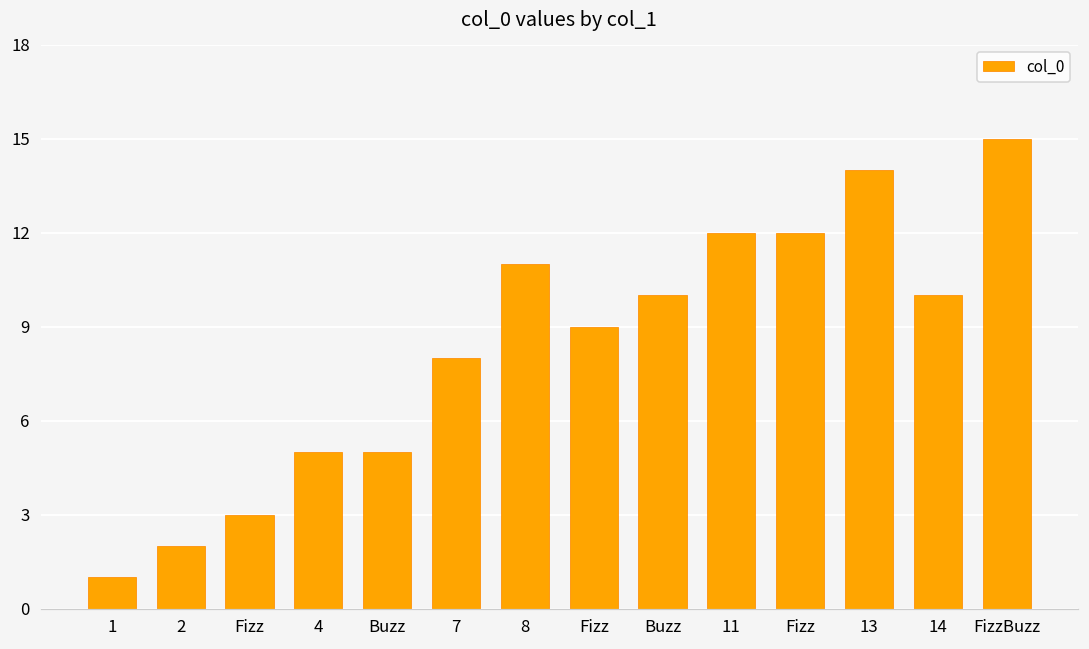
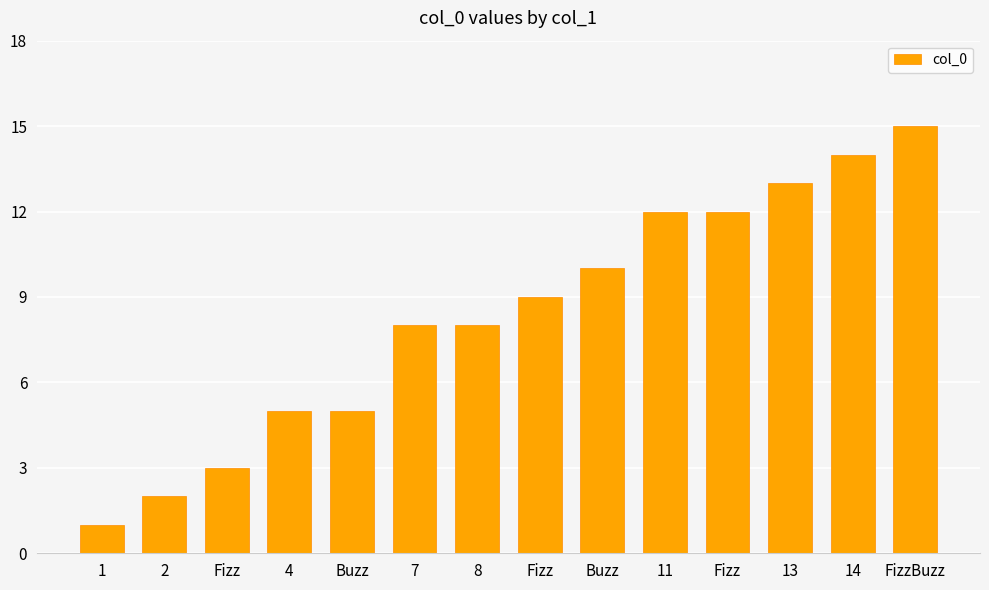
8: 11 -> 8
13: 14 -> 13
14: 10 -> 14
